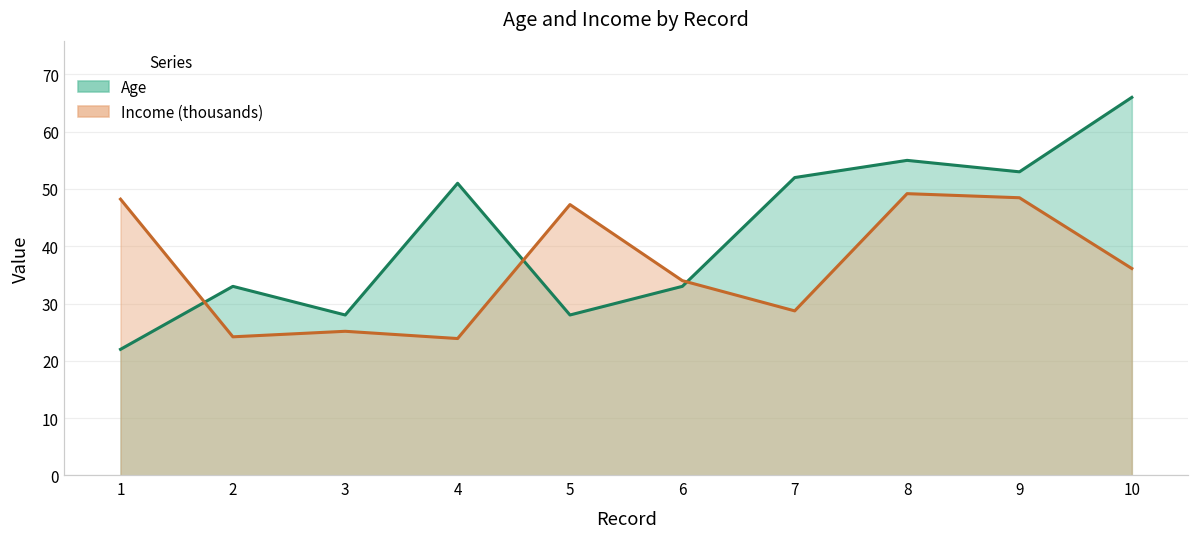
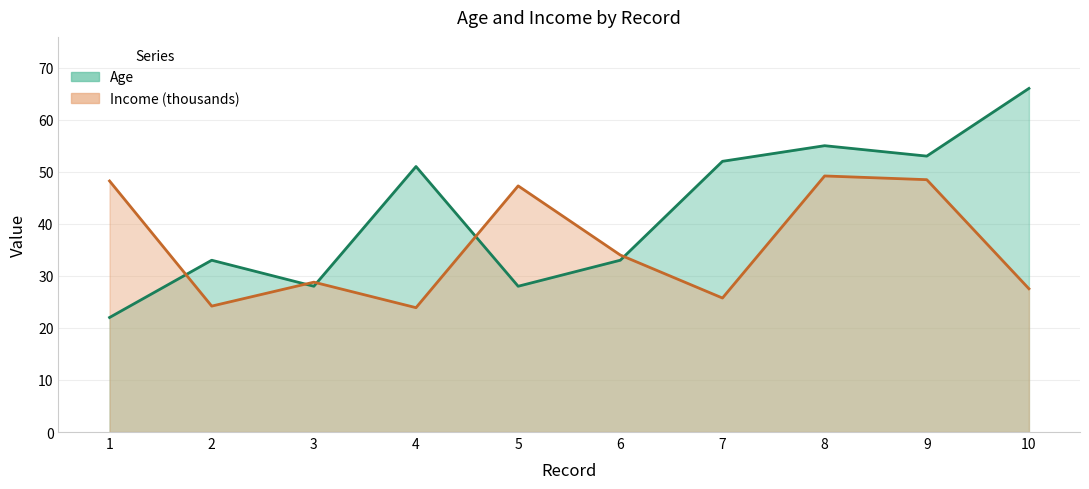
Income (thousands), 3: 25 -> 29
Income (thousands), 7: 29 -> 26
Income (thousands), 10: 36 -> 28
